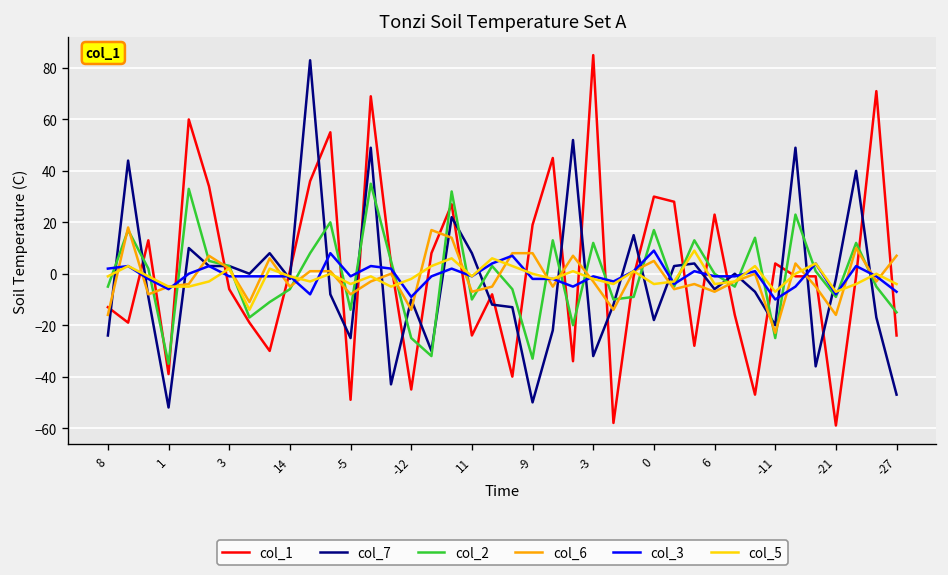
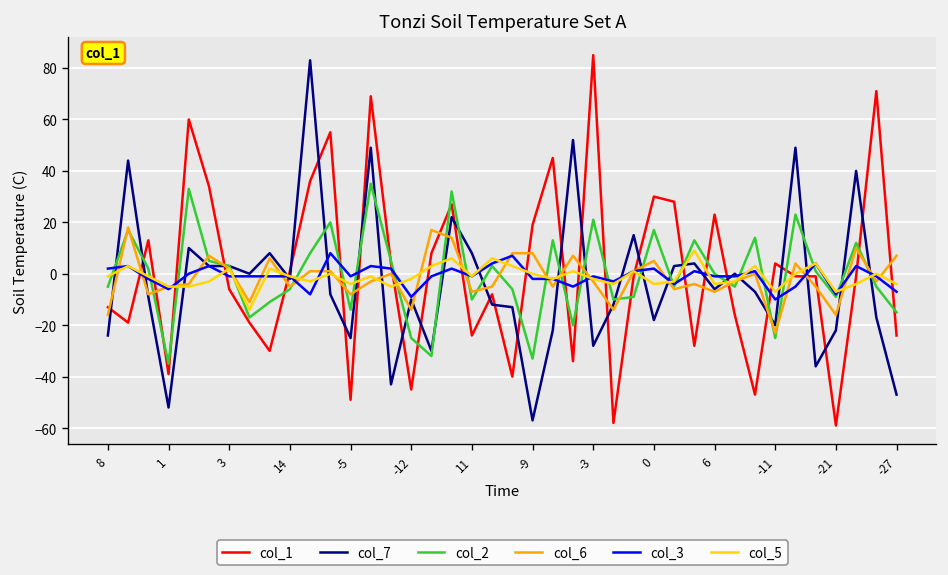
col_7, -9: -50 -> -57
col_7, -3: -32 -> -28
col_2, -3: 12 -> 21
col_3, 0: 9 -> 2
col_7, -21: -2 -> -22
